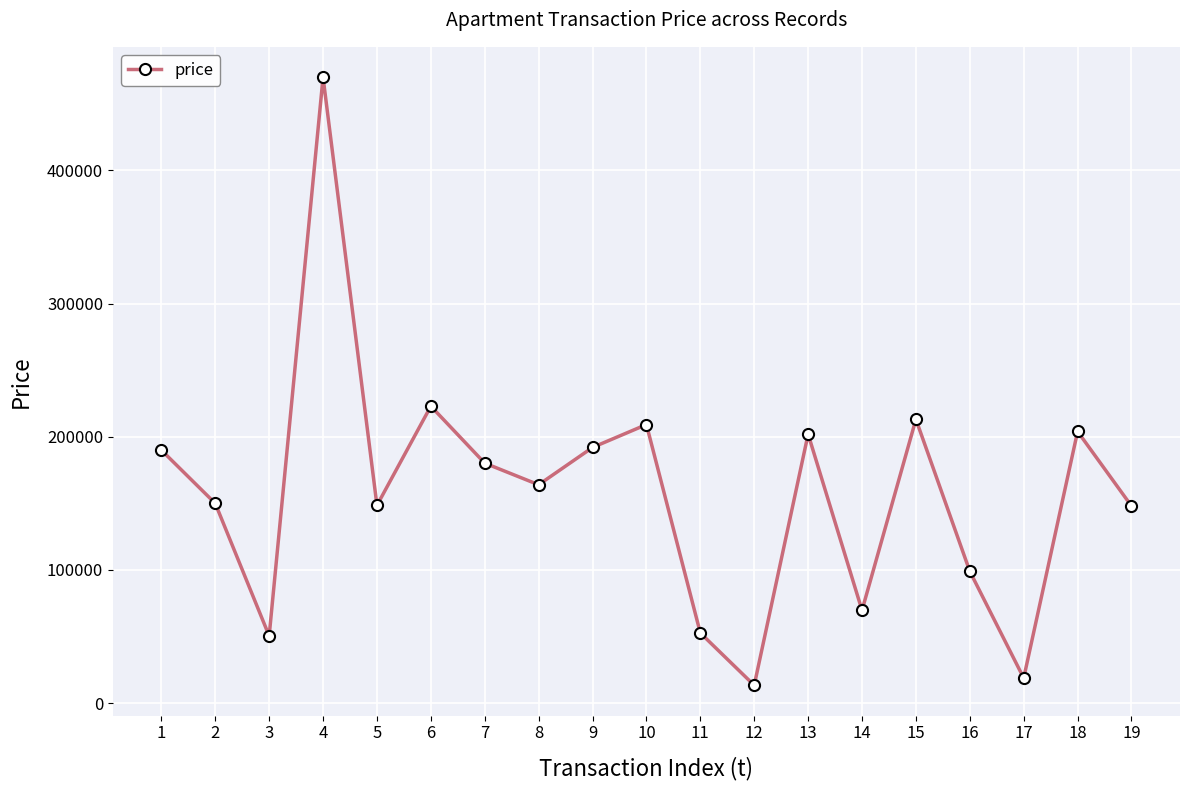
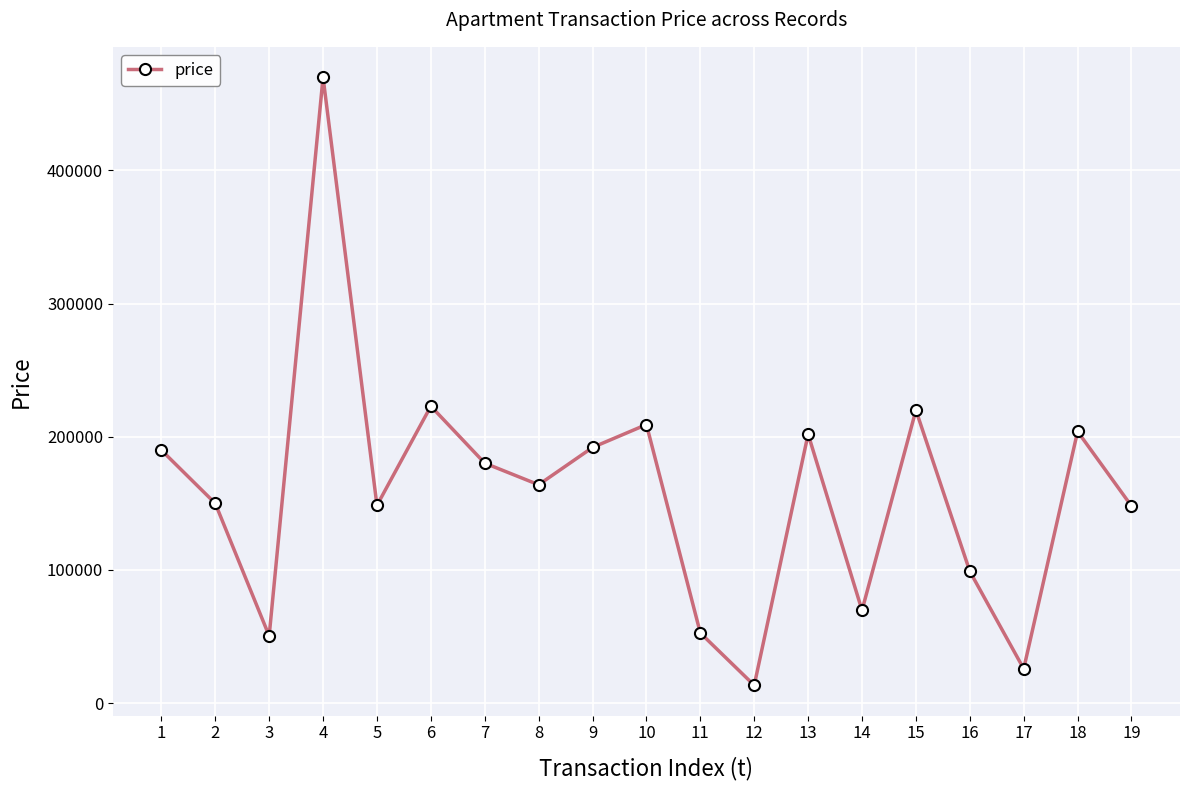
15: 213000 -> 220000
17: 19000 -> 26000
